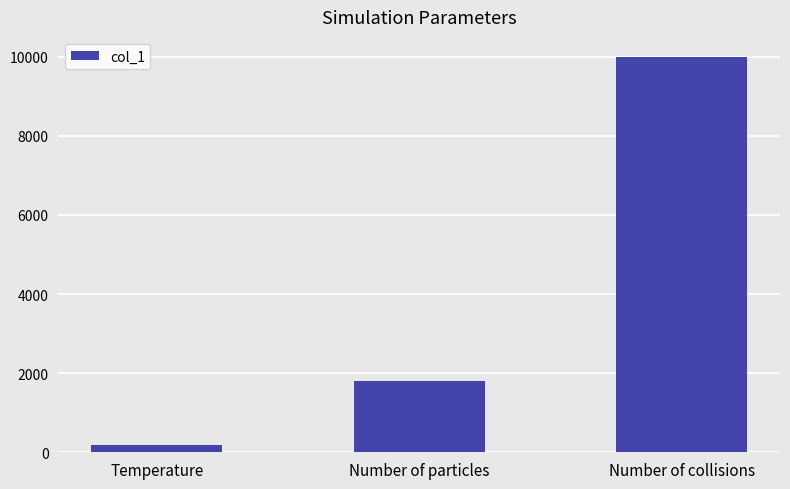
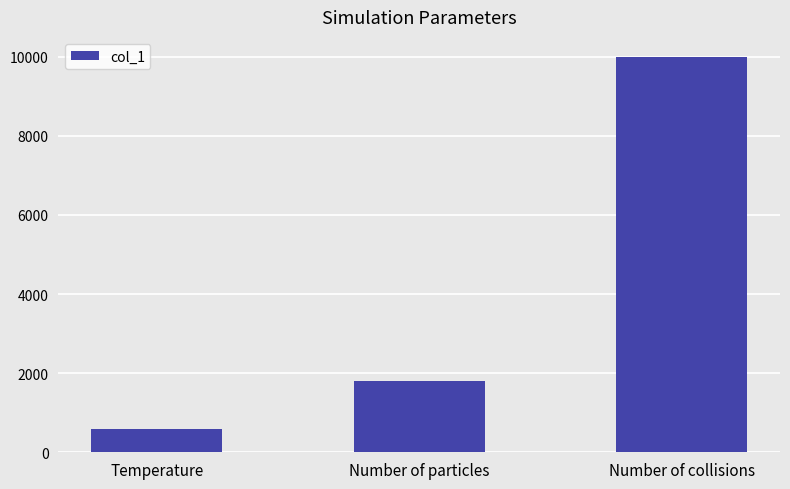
Temperature: 200 -> 600
